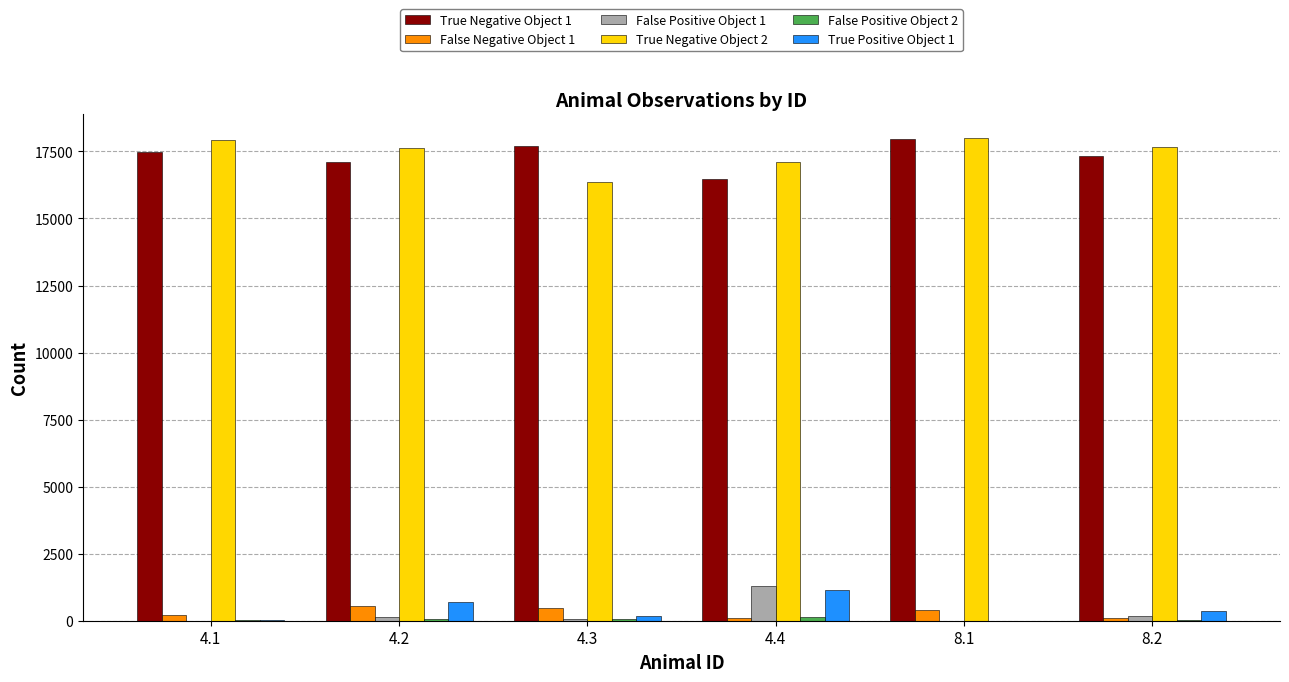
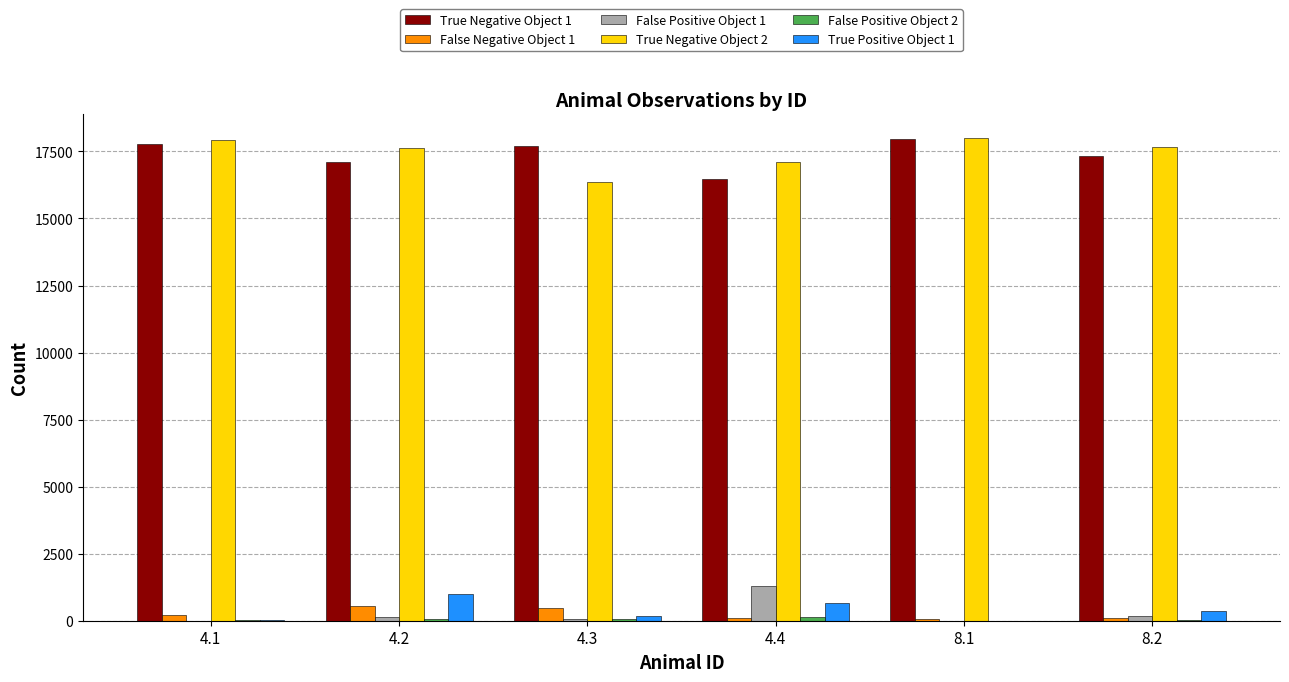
True Negative Object 1, 4.1: 17500 -> 17800
True Positive Object 1, 4.2: 700 -> 1000
True Positive Object 1, 4.4: 1100 -> 700
False Negative Object 1, 8.1: 400 -> 100
